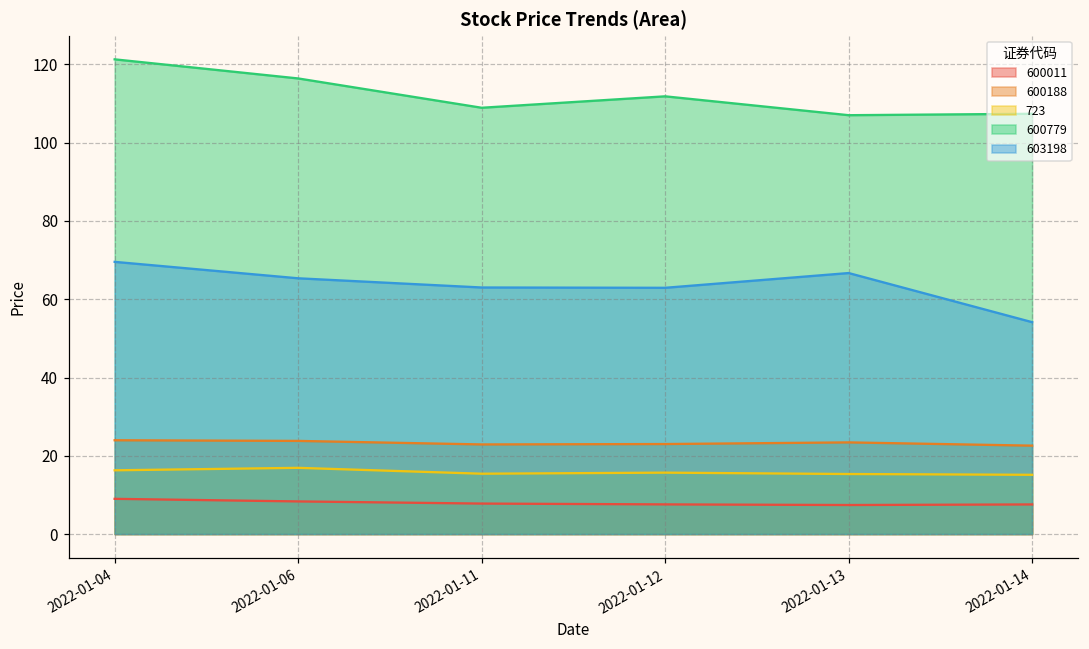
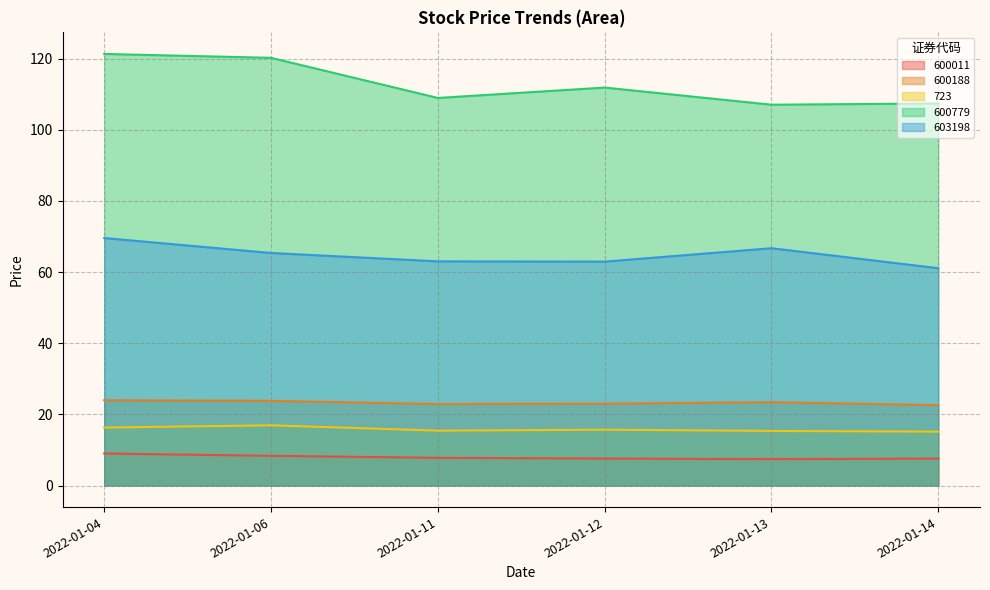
600779, 2022-01-06: 116 -> 120
603198, 2022-01-14: 54 -> 61
